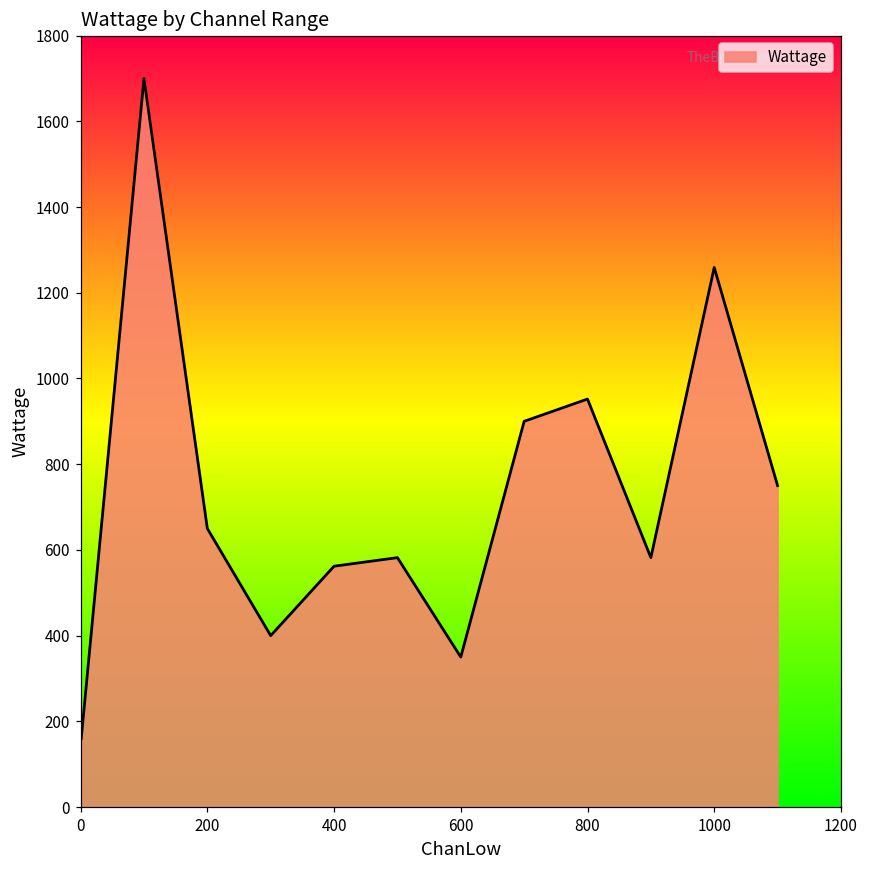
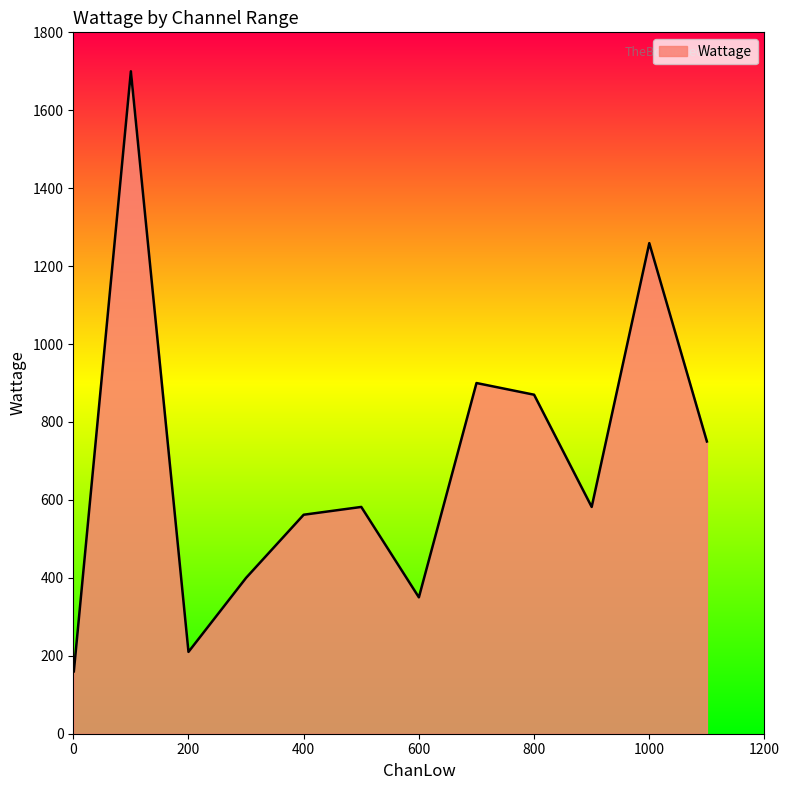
200: 650 -> 210
800: 950 -> 870
